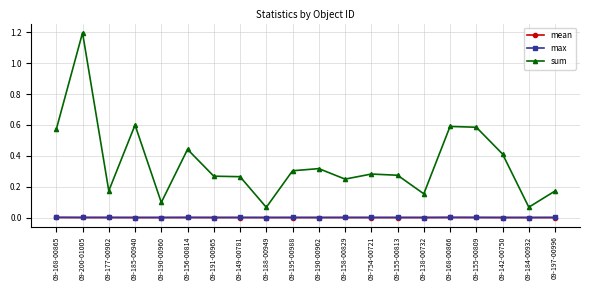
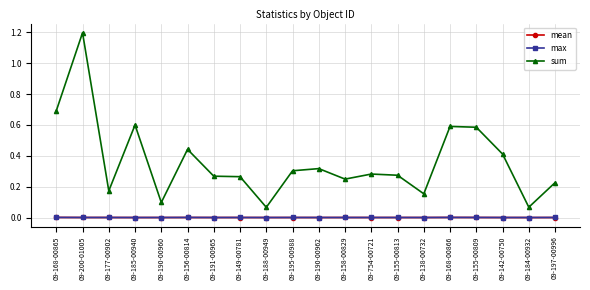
sum, 09-168-00865: 0.57 -> 0.69
sum, 09-197-00996: 0.17 -> 0.23
